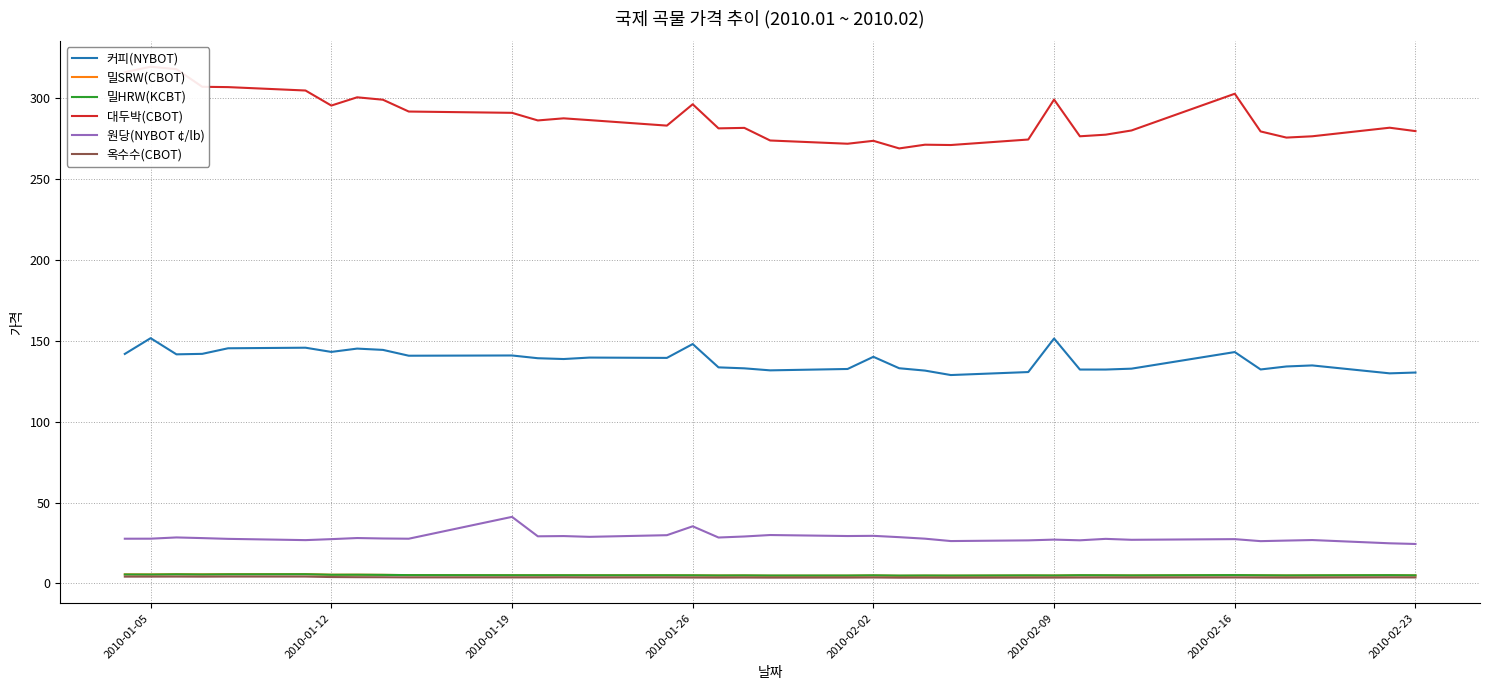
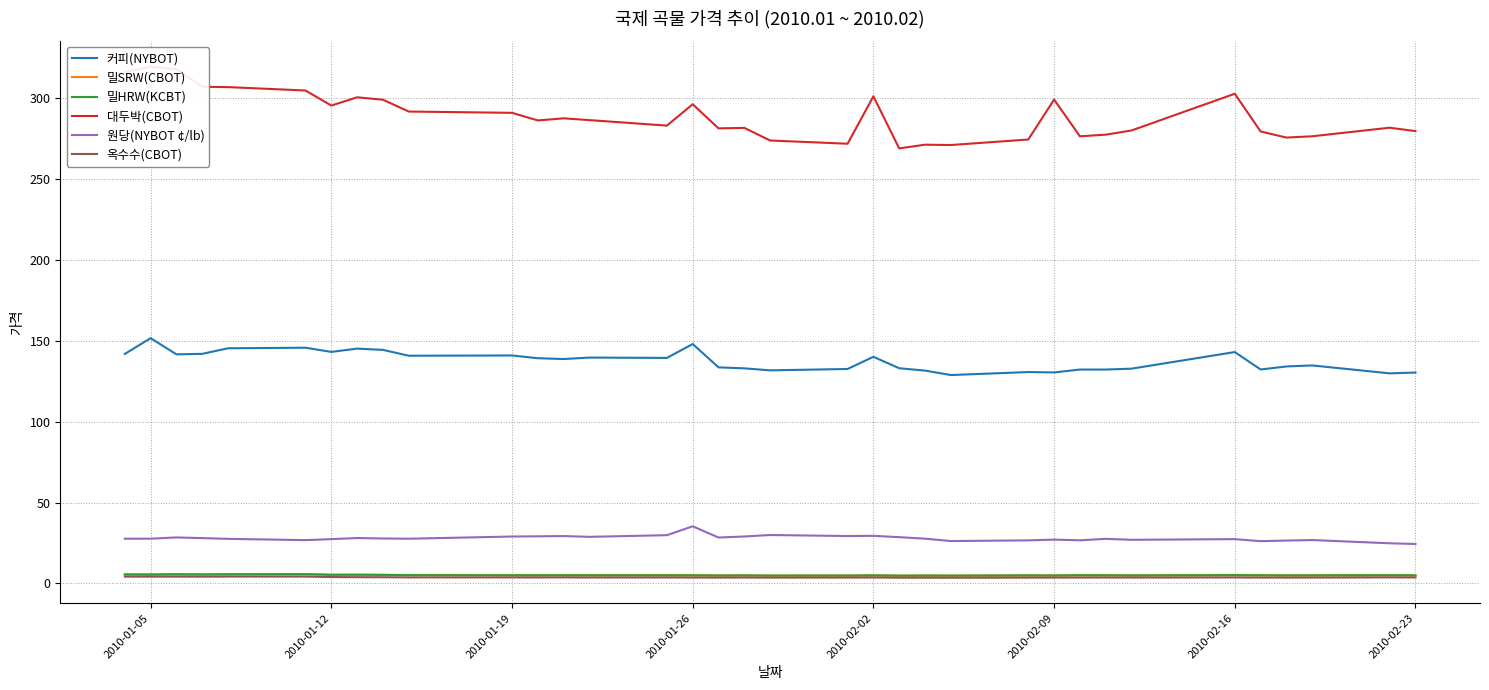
원당(NYBOT ¢/lb), 2010-01-19: 41 -> 29
대두박(CBOT), 2010-02-02: 274 -> 301
커피(NYBOT), 2010-02-09: 151 -> 130
